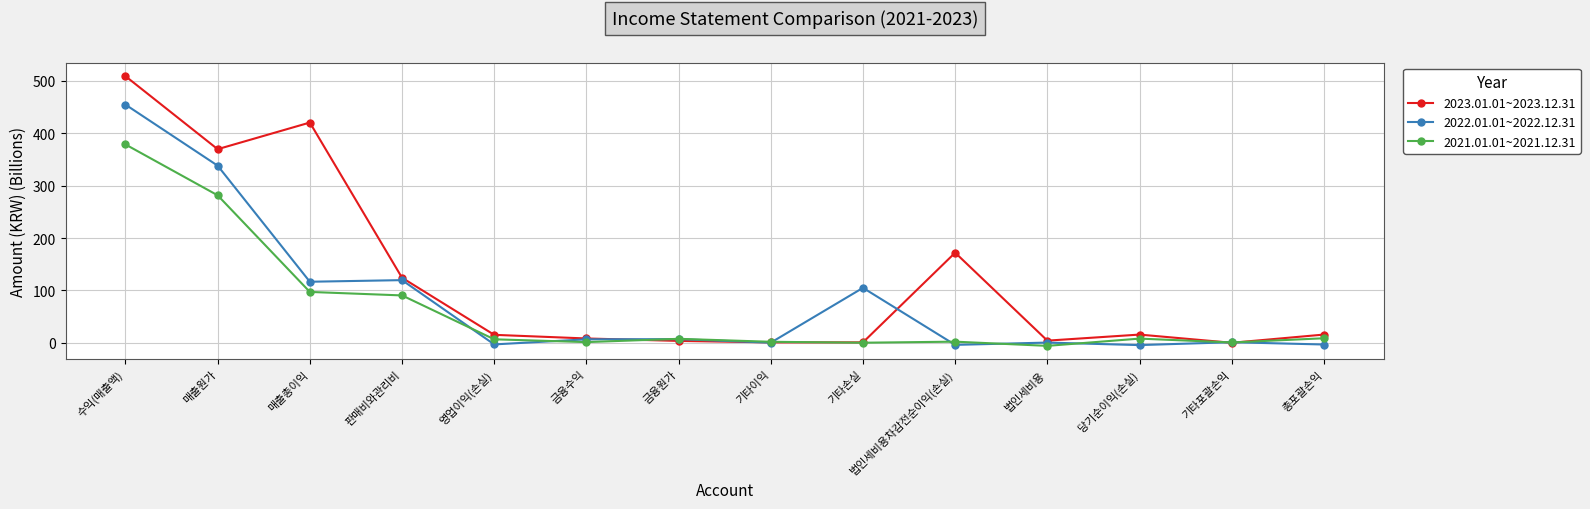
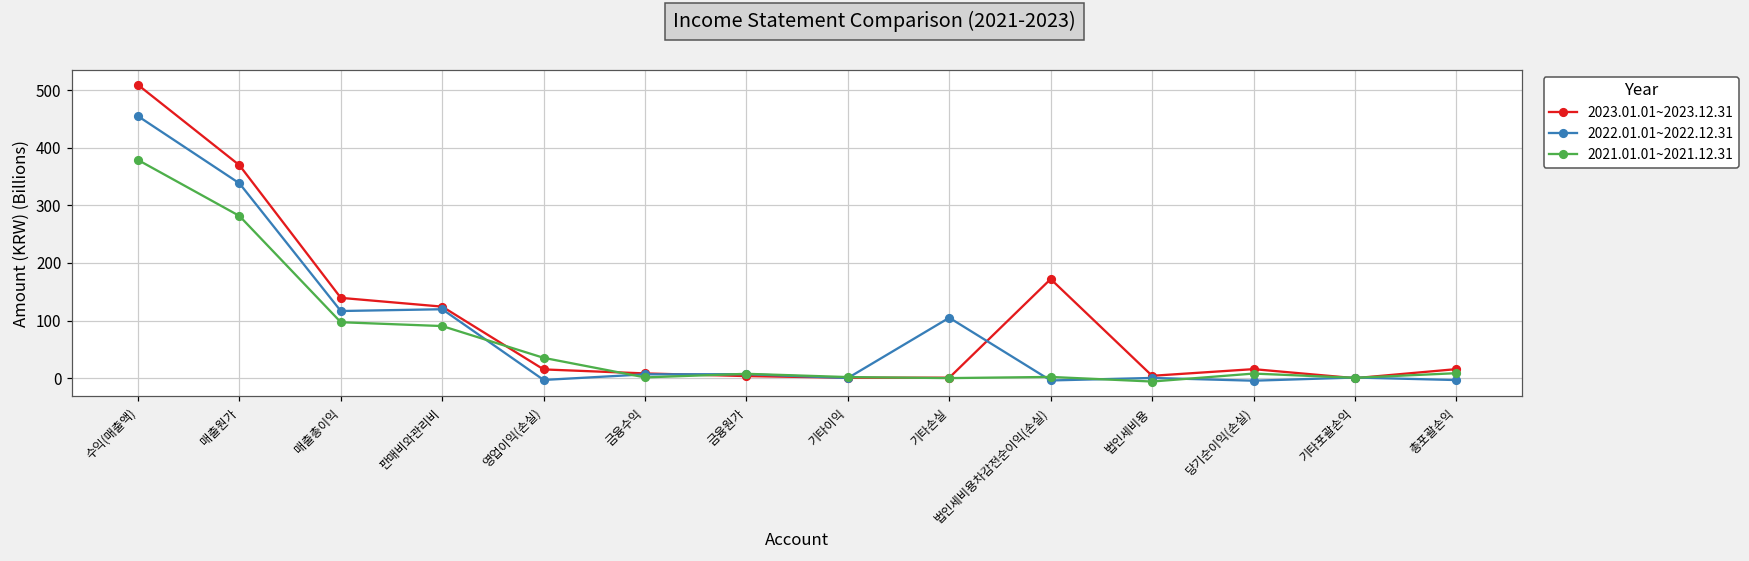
2023.01.01~2023.12.31, 매출총이익: 420 -> 140
2021.01.01~2021.12.31, 영업이익(손실): 10 -> 40
